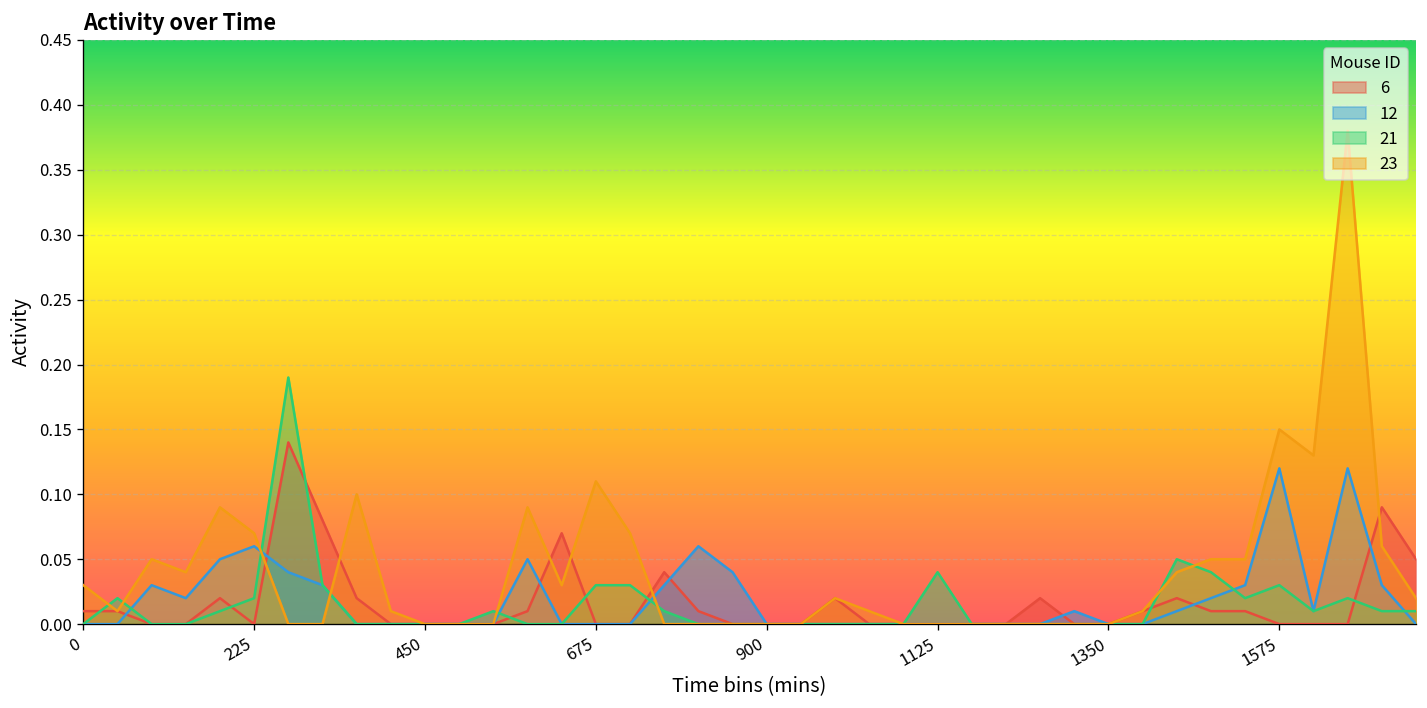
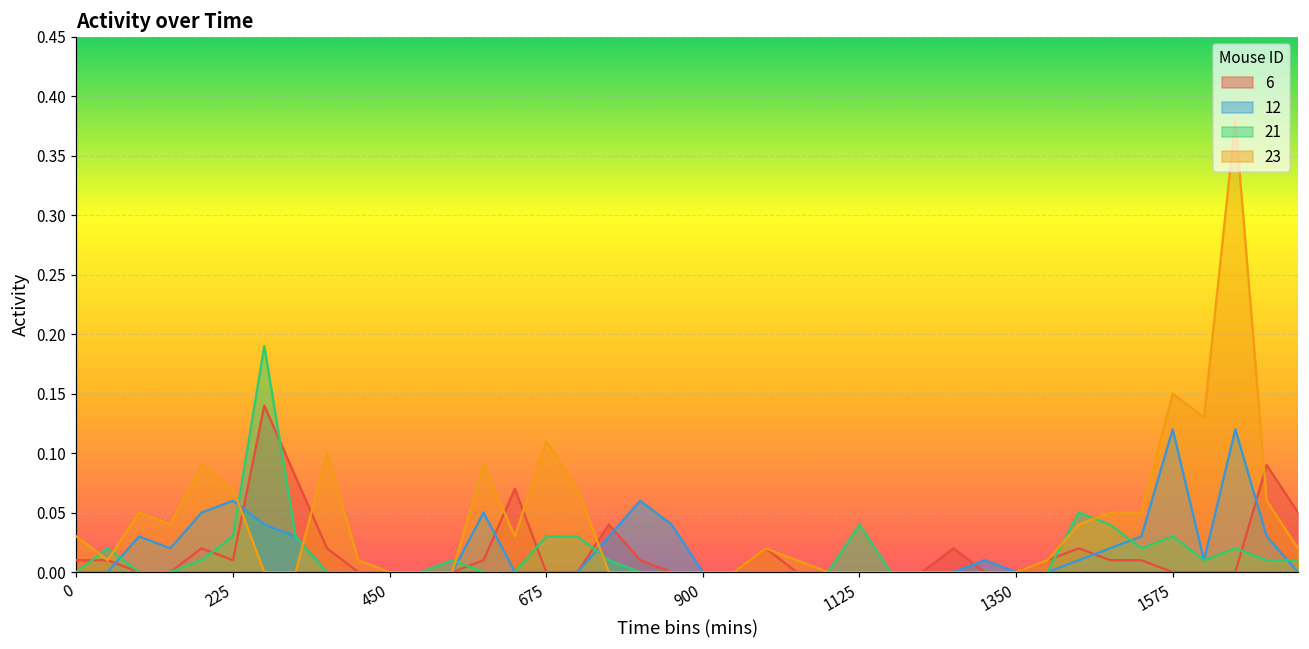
6, 225: 0.00 -> 0.01
21, 225: 0.02 -> 0.03
